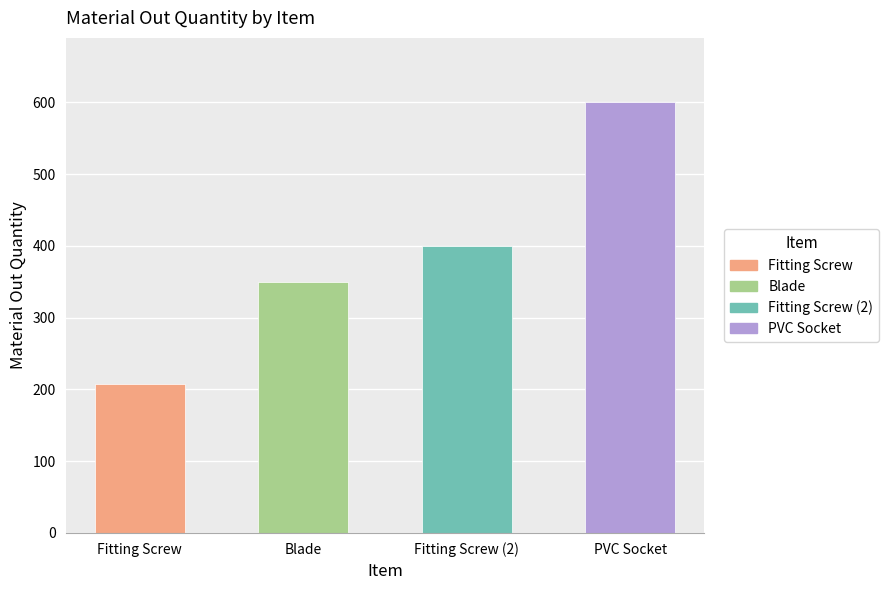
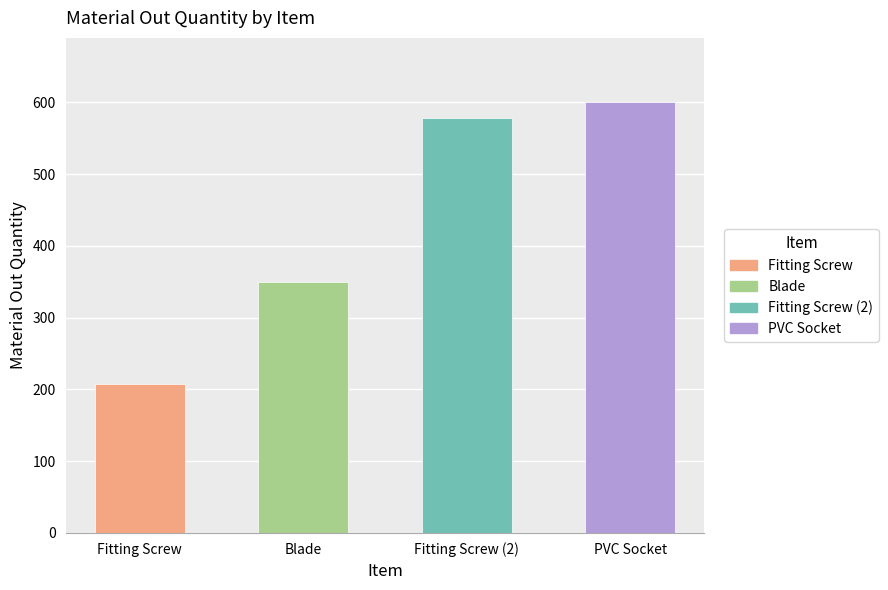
Fitting Screw (2): 400 -> 580
